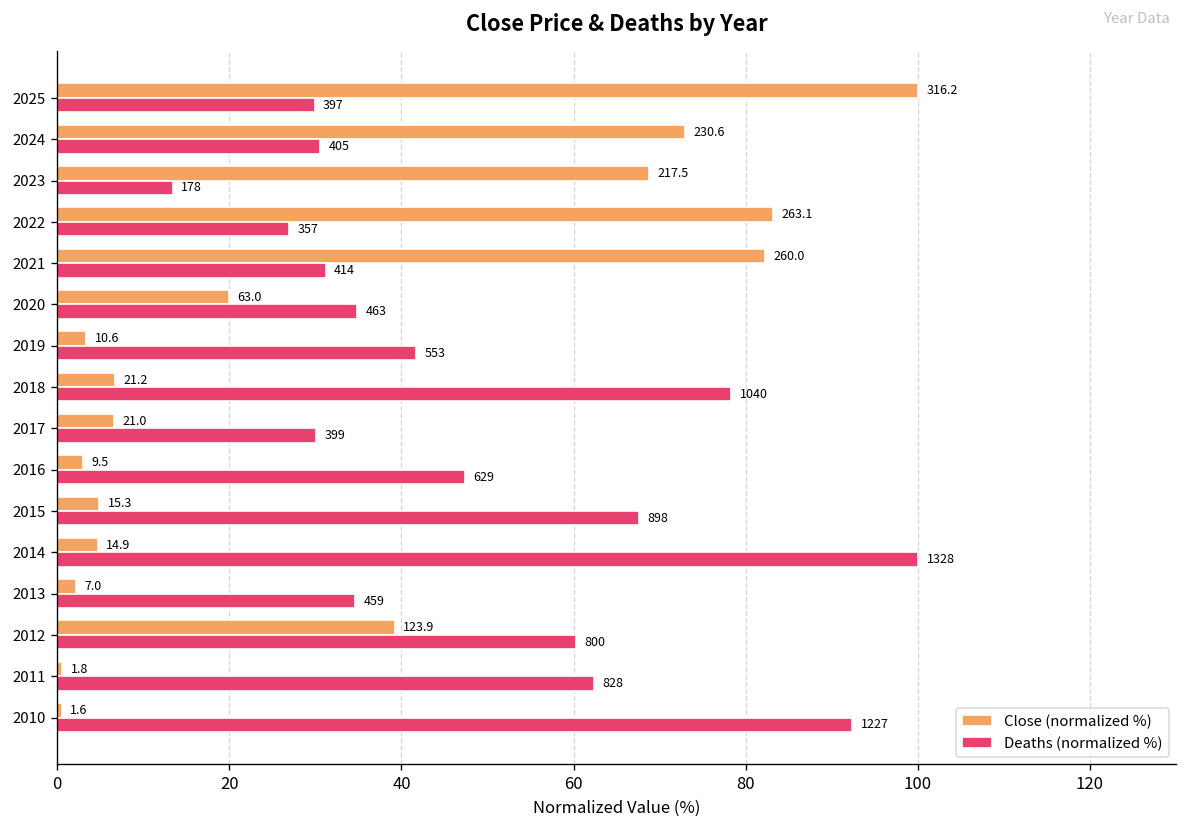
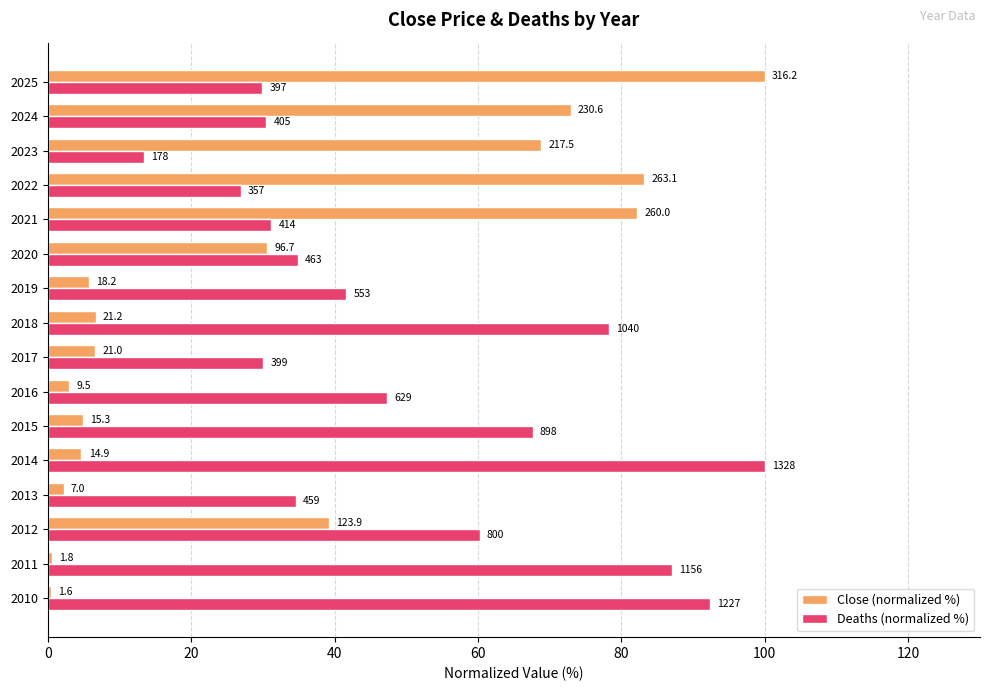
Close (normalized %), 2020: 63.0 -> 96.7
Close (normalized %), 2019: 10.6 -> 18.2
Deaths (normalized %), 2011: 828 -> 1156
